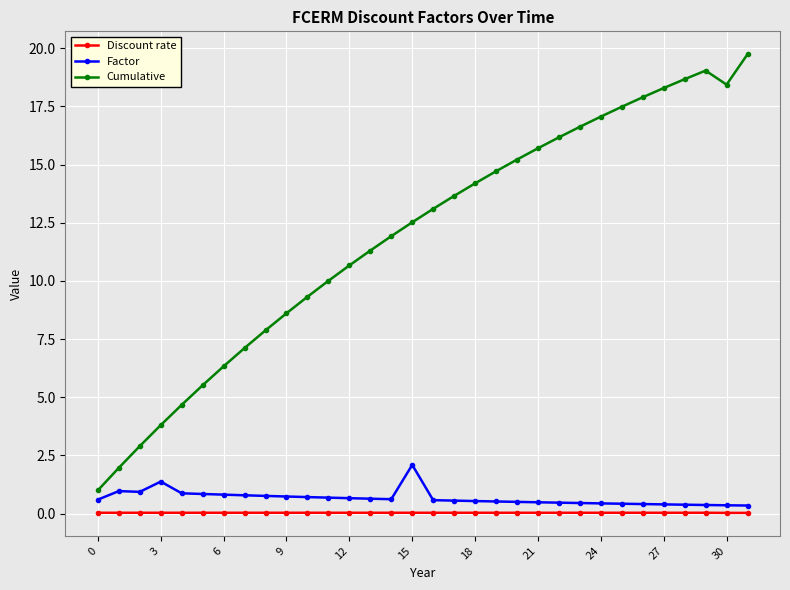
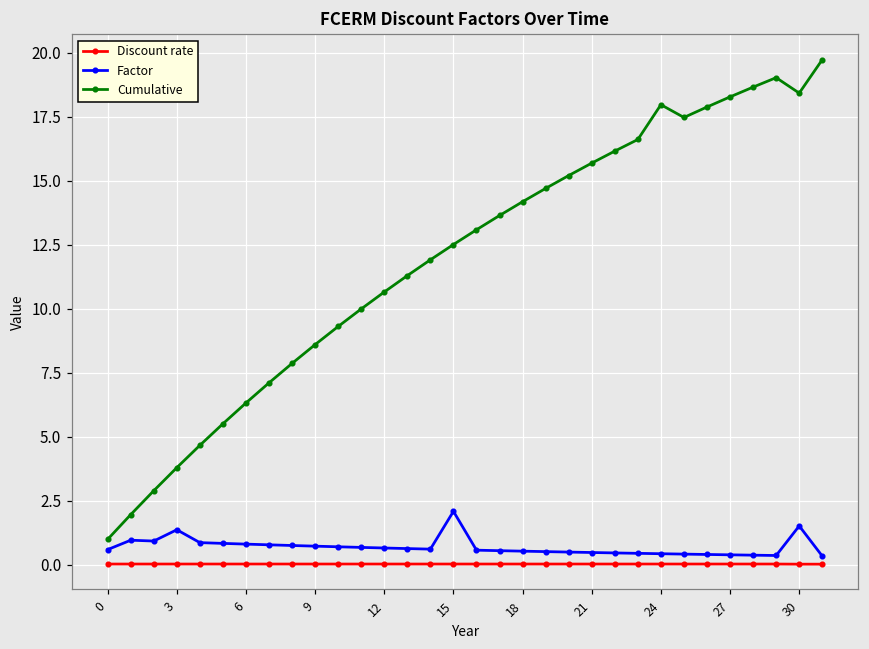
Cumulative, 24: 17.1 -> 18.0
Factor, 30: 0.4 -> 1.5
